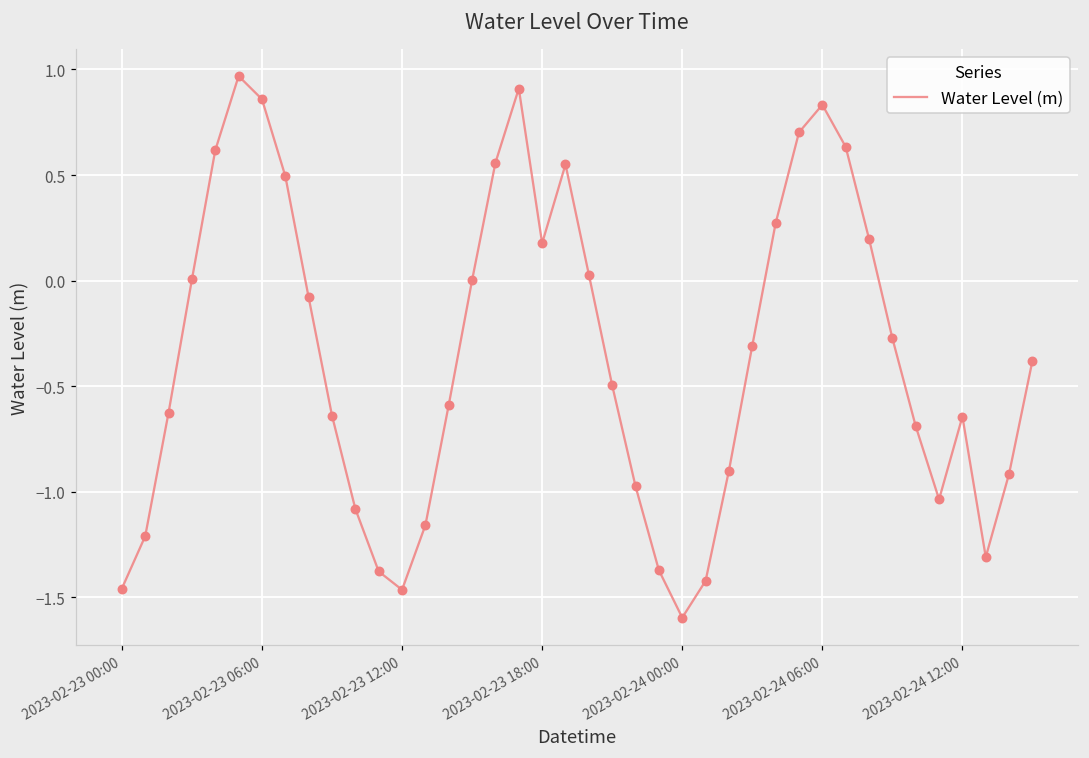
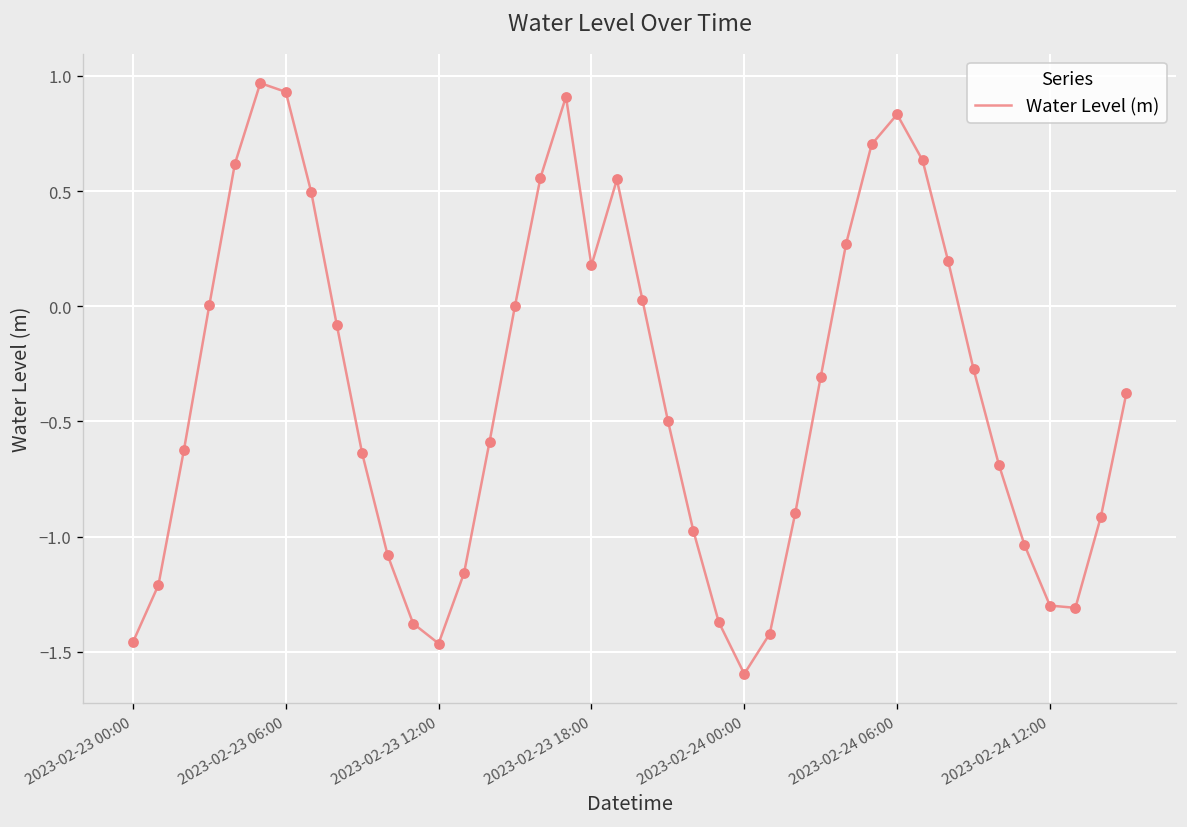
2023-02-23 06:00: 0.86 -> 0.93
2023-02-24 12:00: -0.64 -> -1.30
